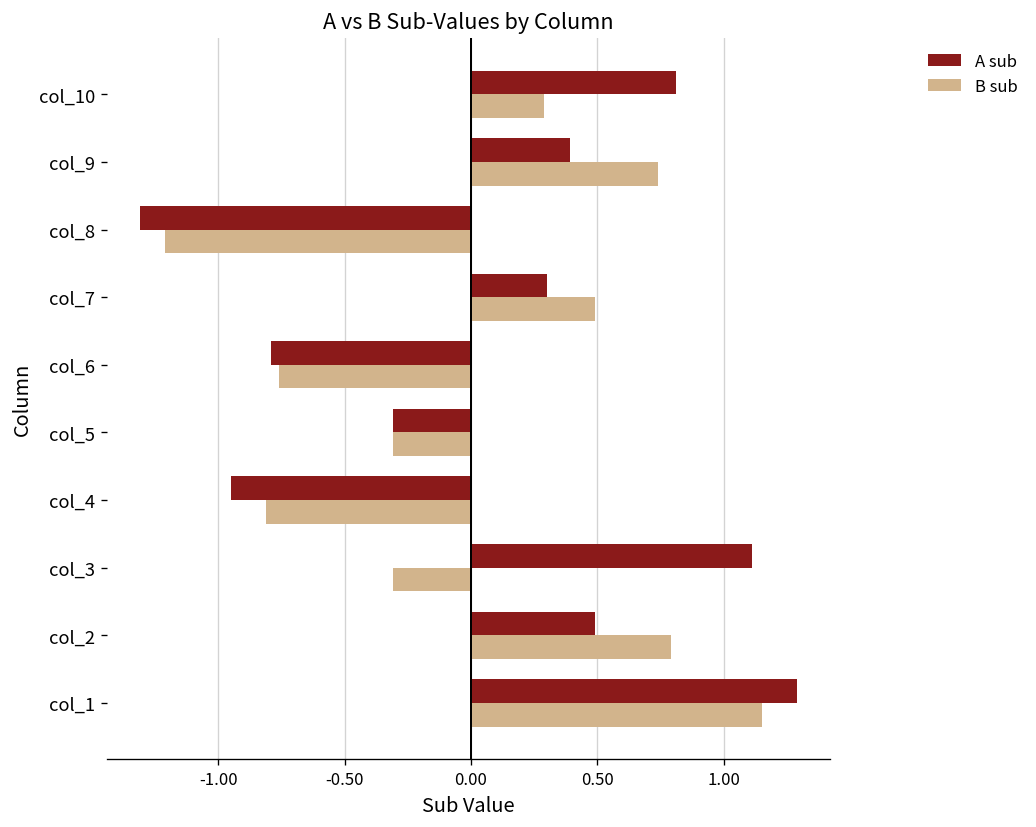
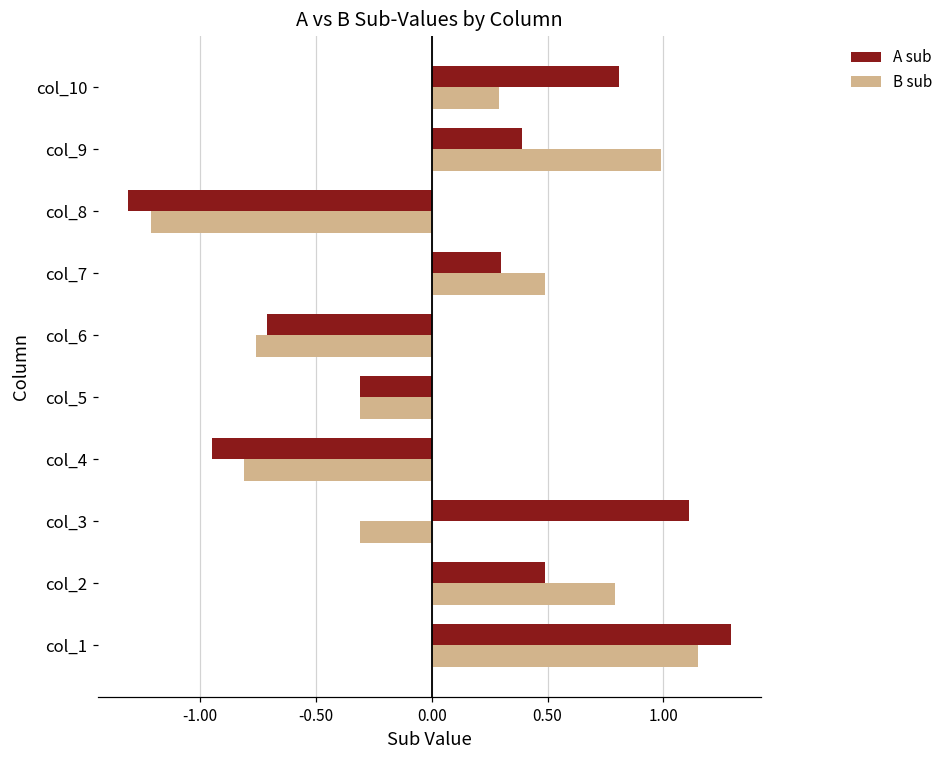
B sub, col_9: 0.74 -> 0.99
A sub, col_6: -0.79 -> -0.71
